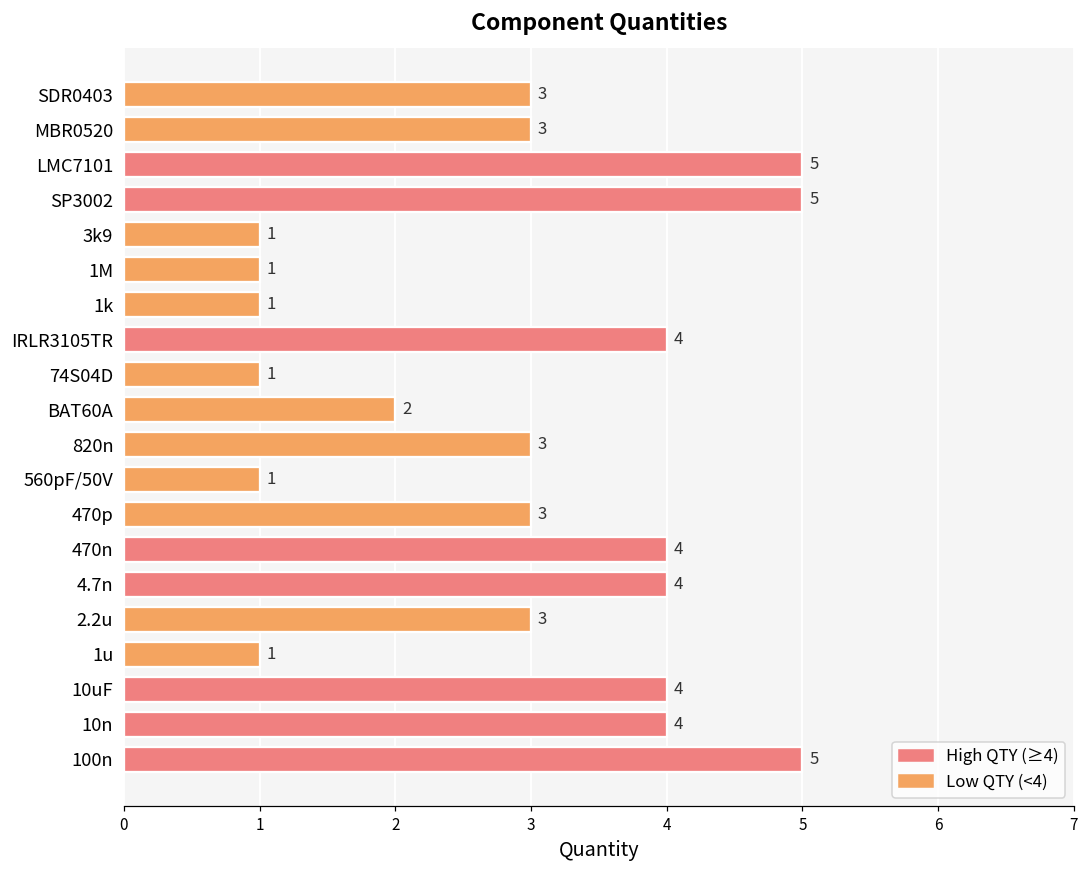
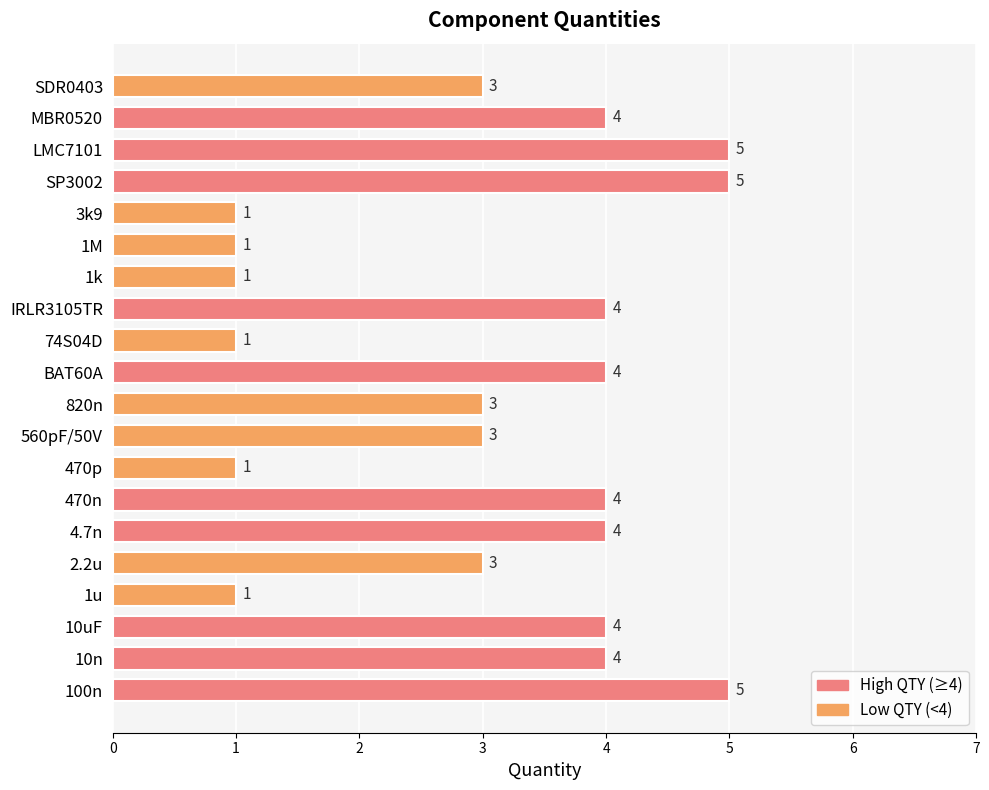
MBR0520: 3 -> 4
BAT60A: 2 -> 4
560pF/50V: 1 -> 3
470p: 3 -> 1
